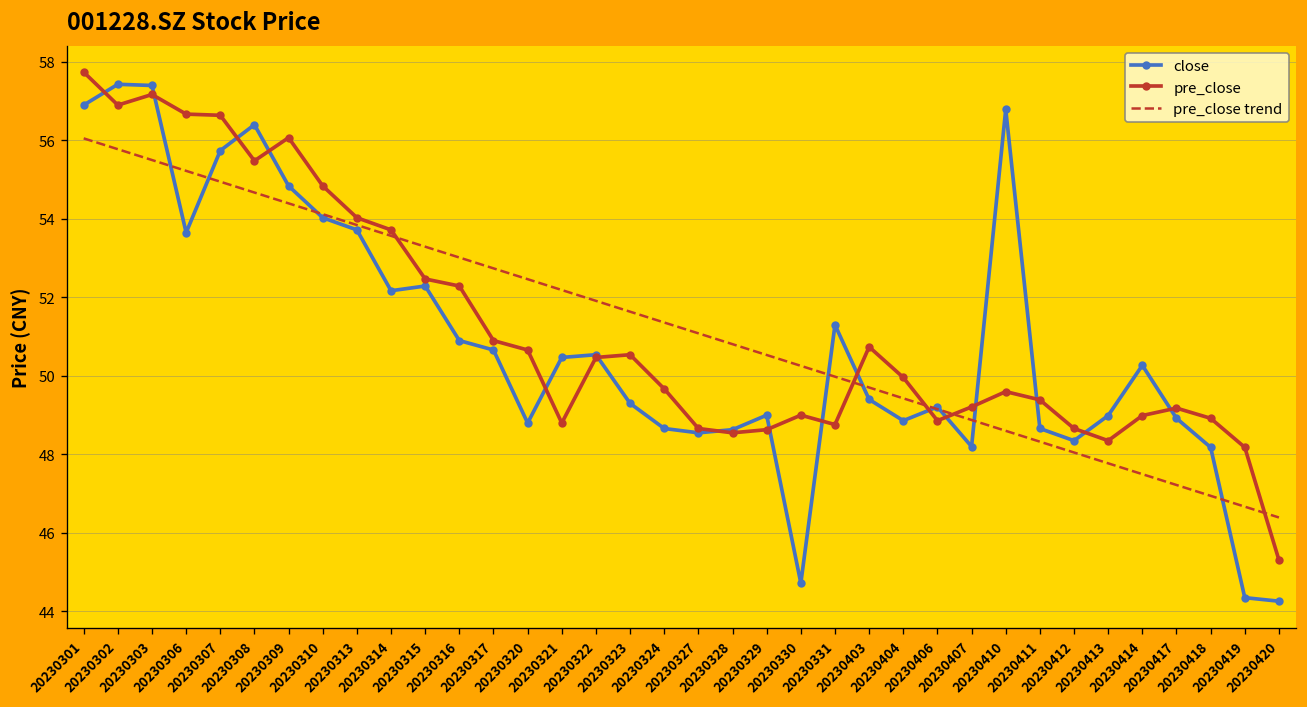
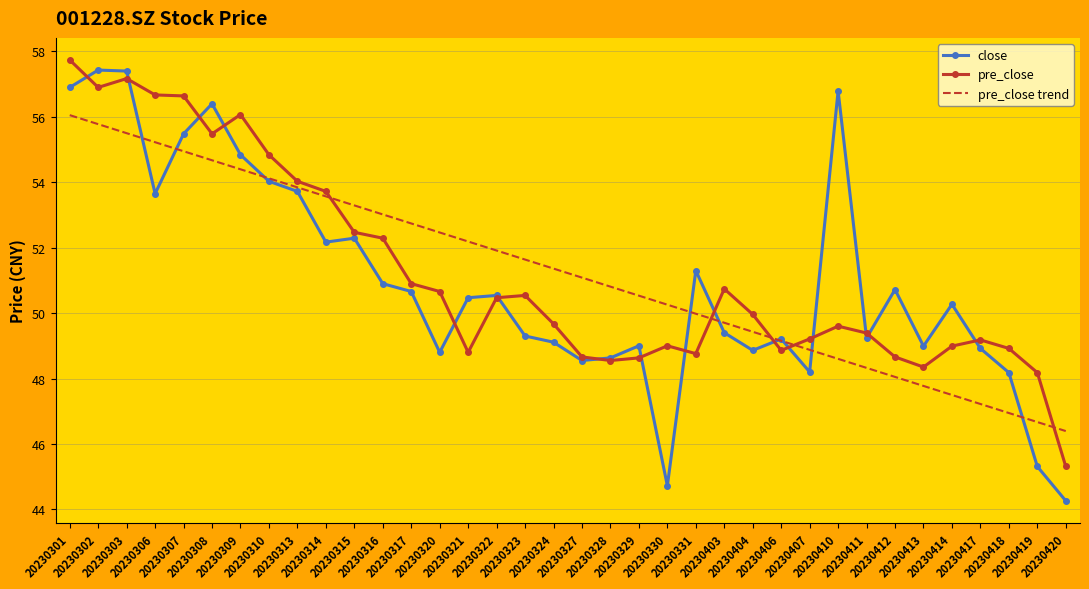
close, 20230307: 55.7 -> 55.5
close, 20230324: 48.7 -> 49.1
close, 20230411: 48.7 -> 49.2
close, 20230412: 48.4 -> 50.7
close, 20230419: 44.4 -> 45.3
